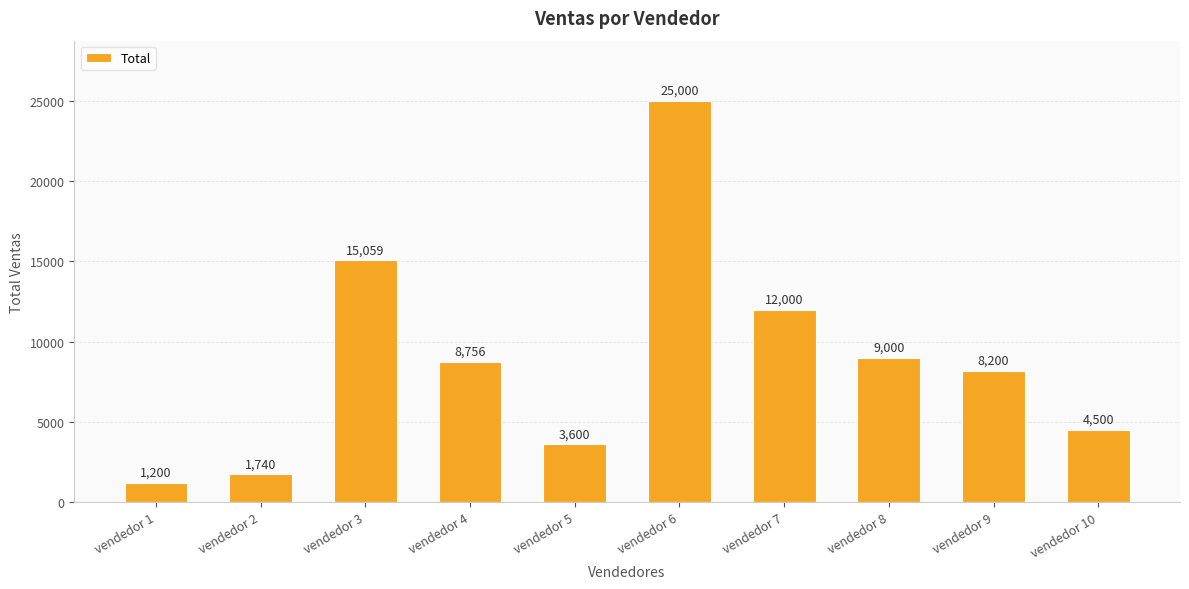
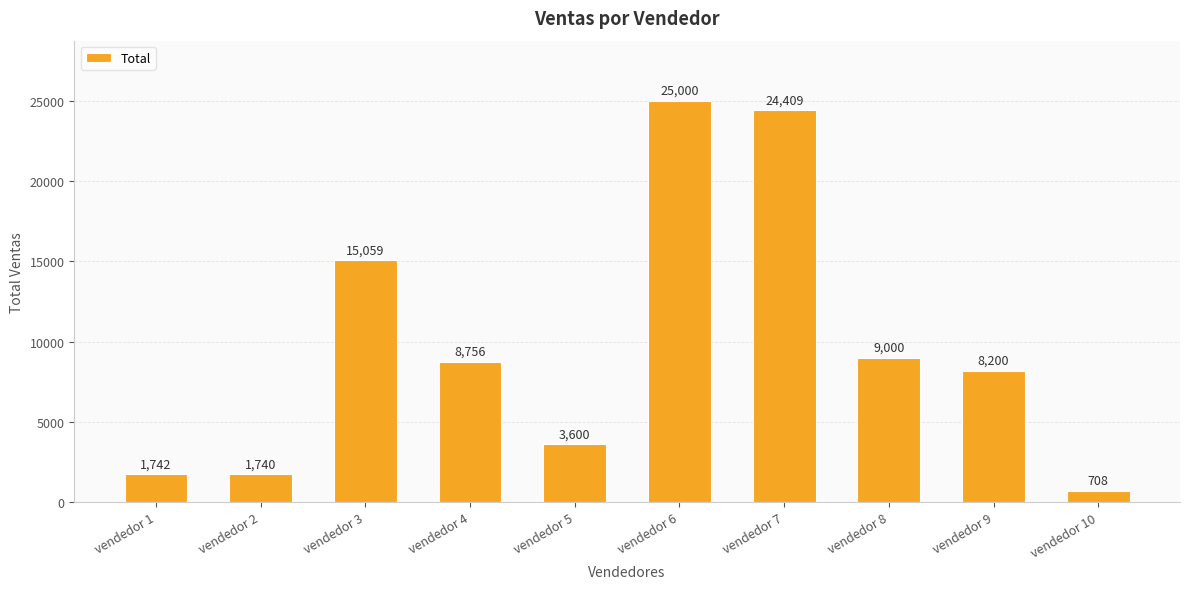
vendedor 1: 1,200 -> 1,742
vendedor 7: 12,000 -> 24,409
vendedor 10: 4,500 -> 708
